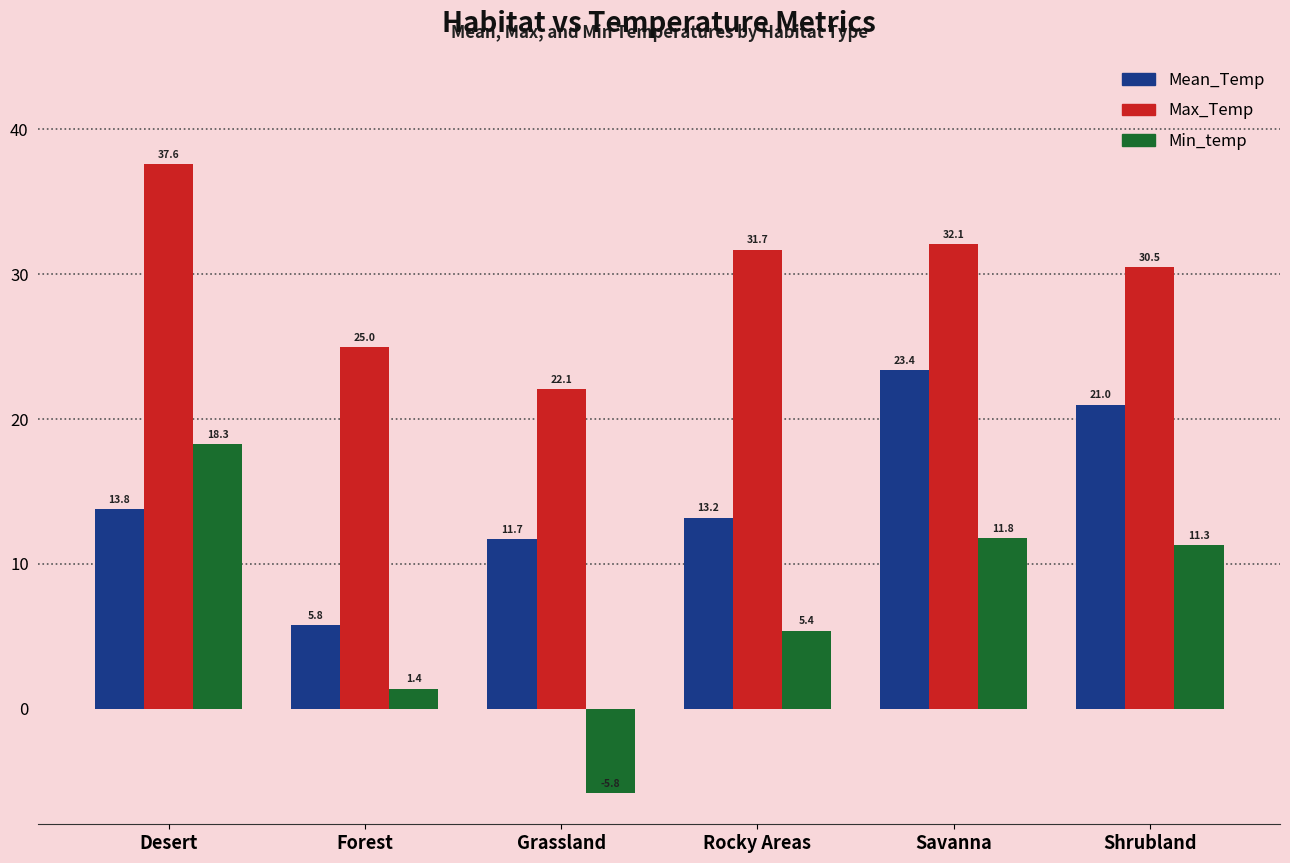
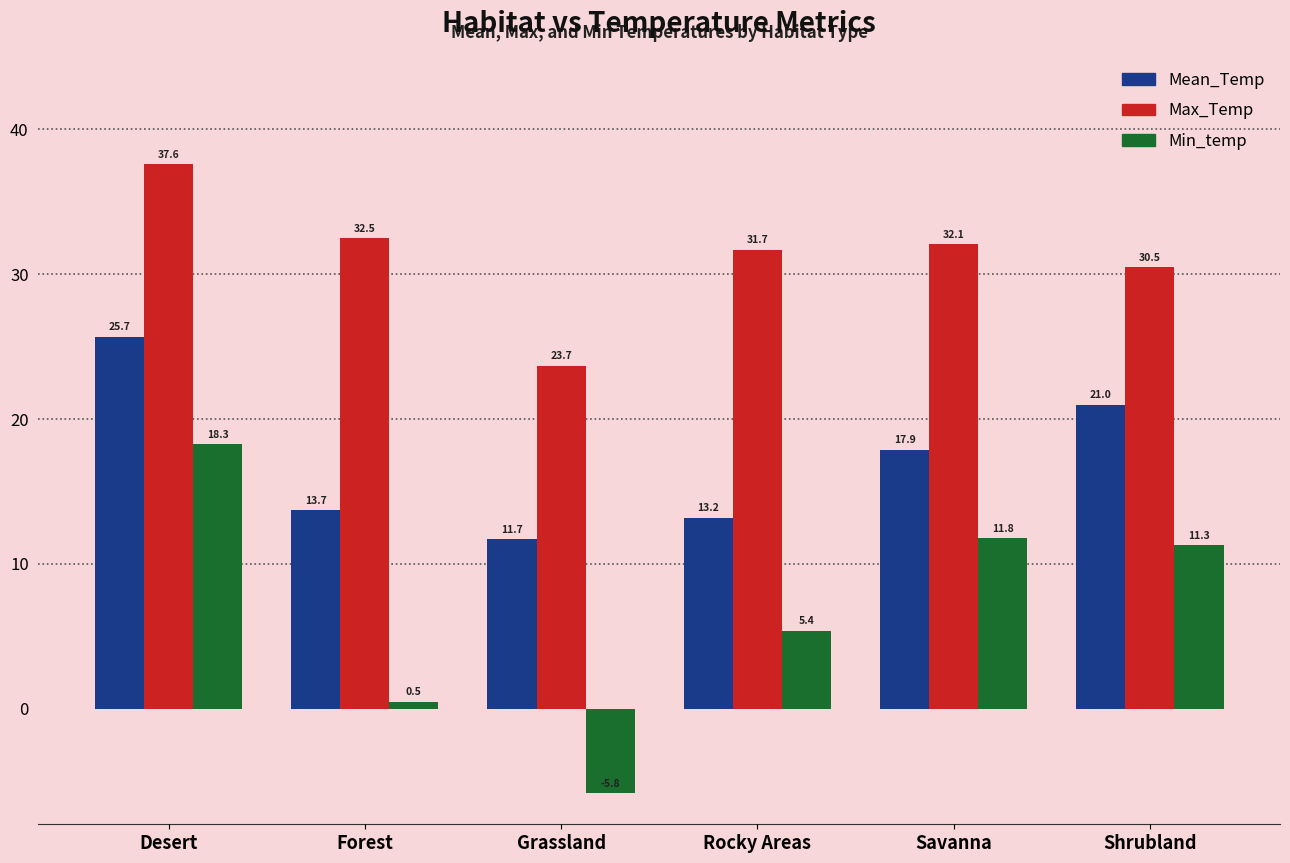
Mean_Temp, Desert: 13.8 -> 25.7
Mean_Temp, Forest: 5.8 -> 13.7
Max_Temp, Forest: 25.0 -> 32.5
Min_temp, Forest: 1.4 -> 0.5
Max_Temp, Grassland: 22.1 -> 23.7
Mean_Temp, Savanna: 23.4 -> 17.9
